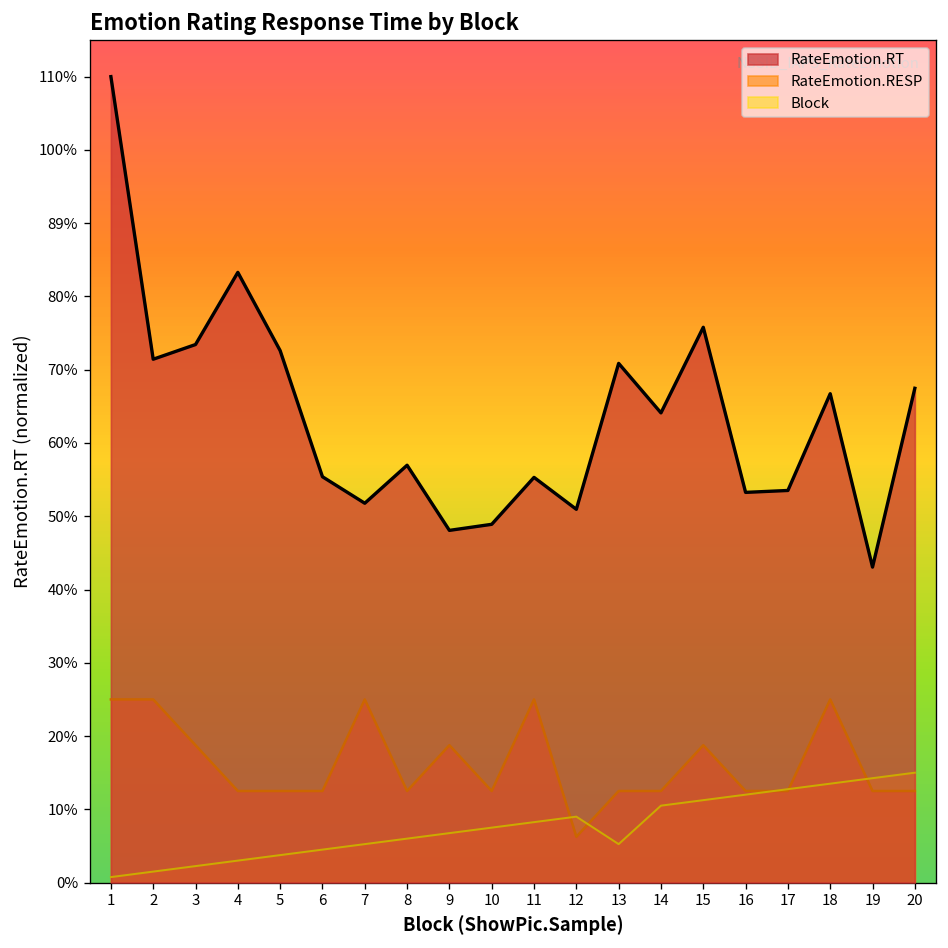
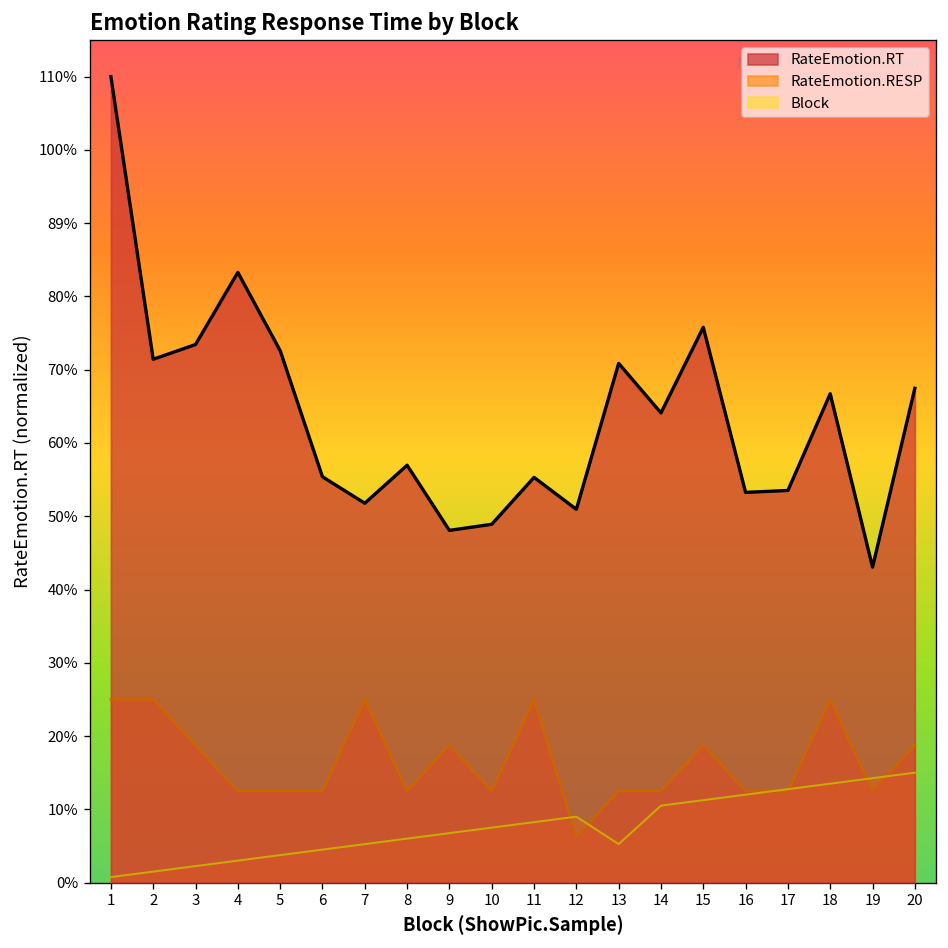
RateEmotion.RESP, 20: 13% -> 19%
